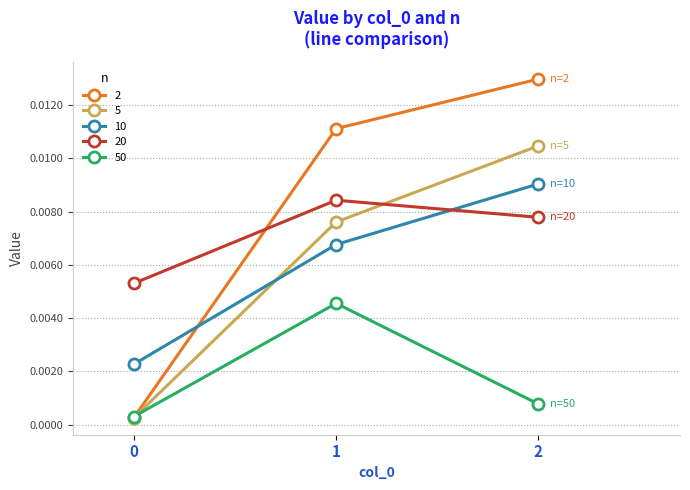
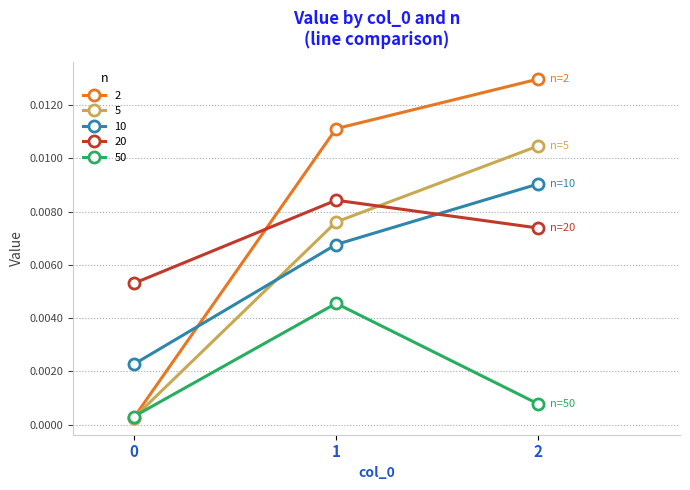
20, 2: 0.0078 -> 0.0074
